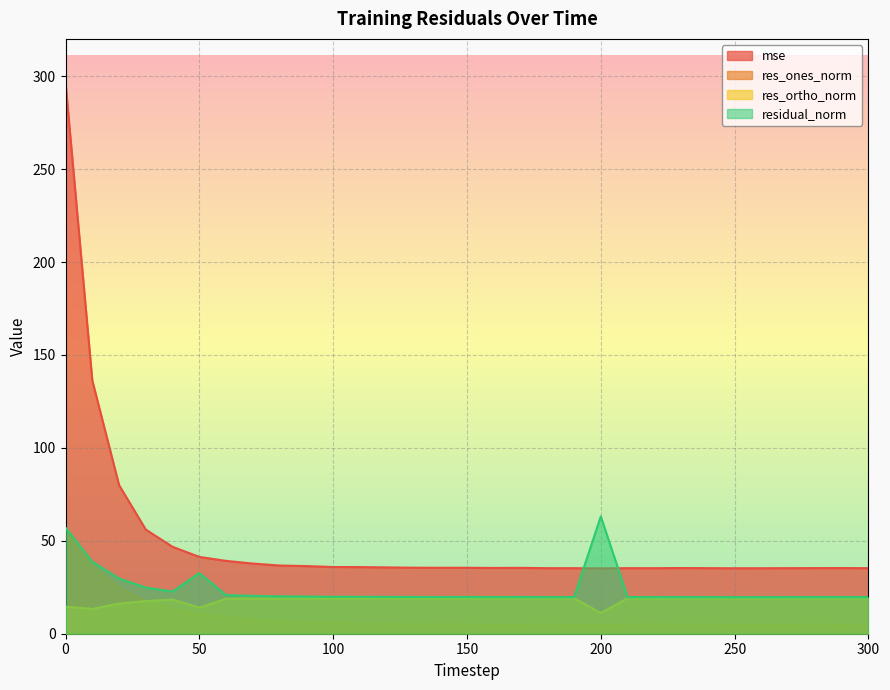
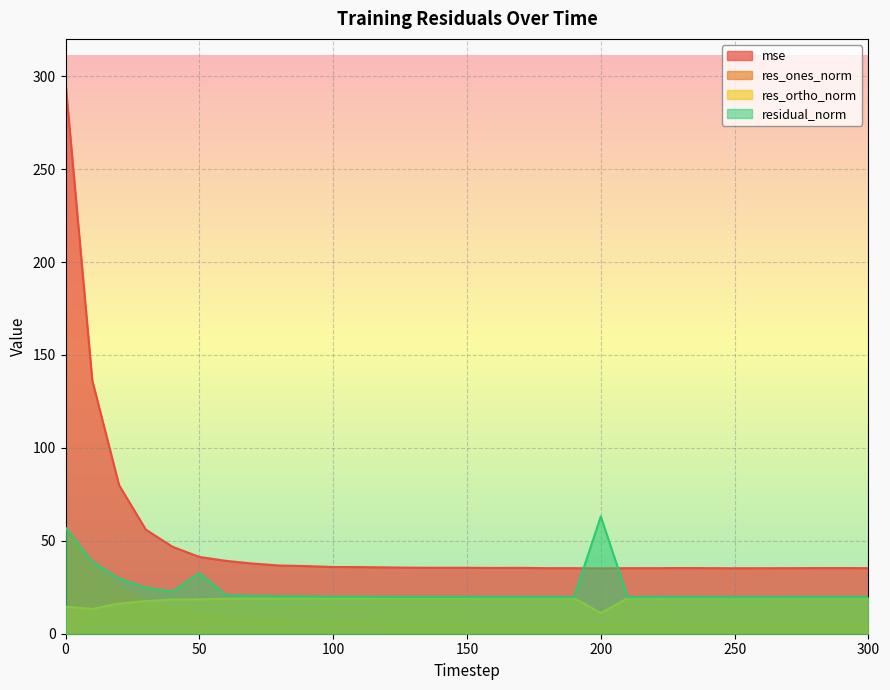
res_ortho_norm, 50: 14 -> 19
